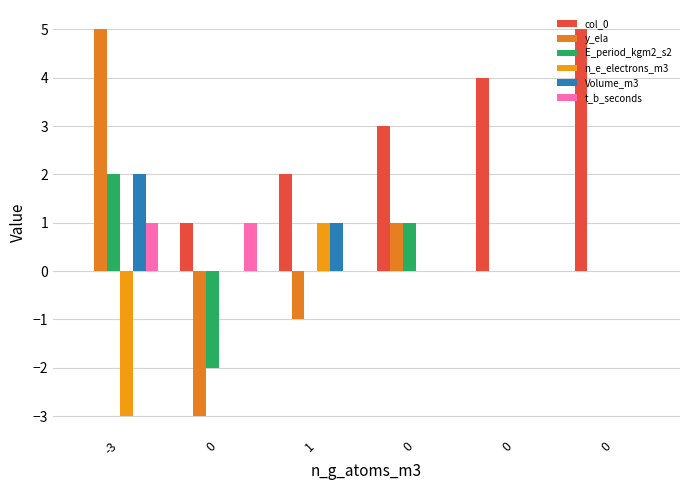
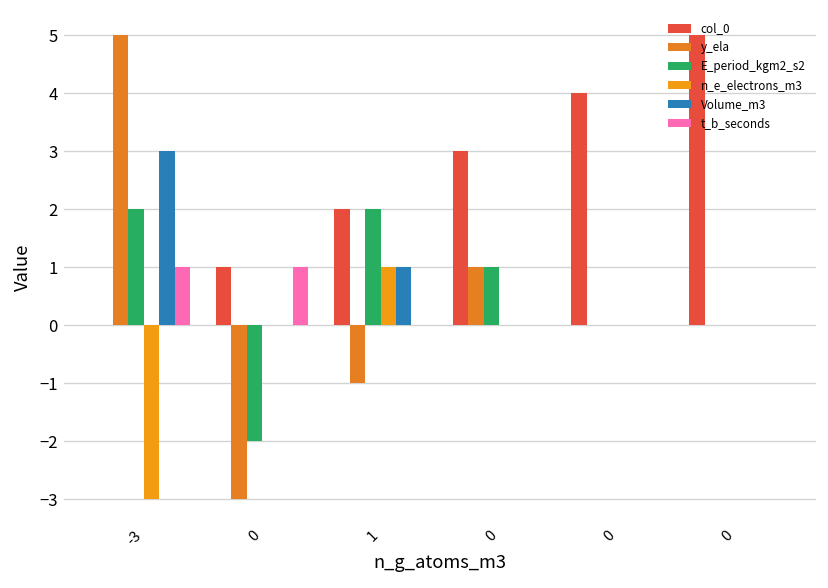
Volume_m3, -3: 2 -> 3
E_period_kgm2_s2, 1: 0 -> 2
